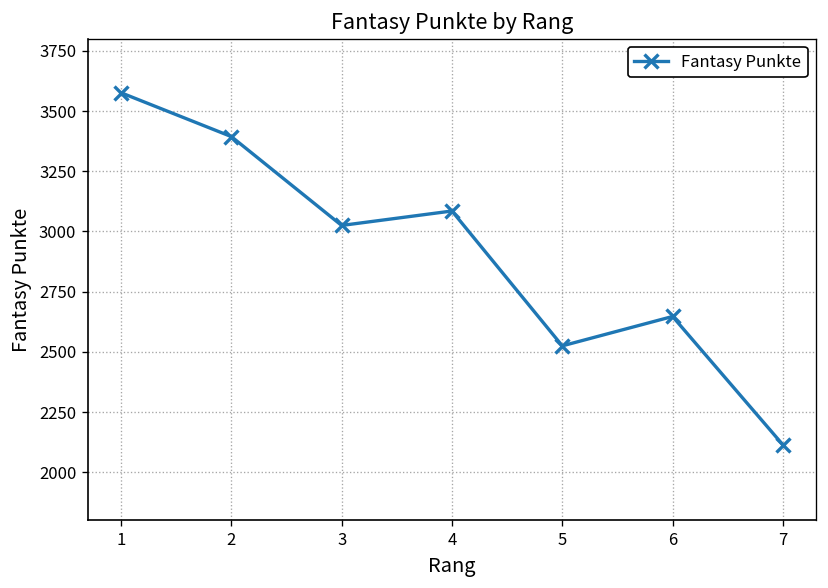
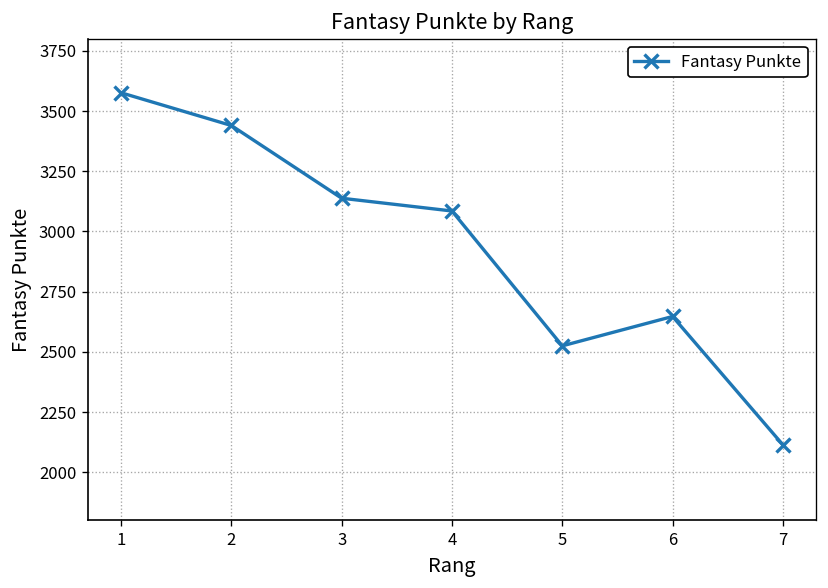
2: 3390 -> 3440
3: 3030 -> 3140
